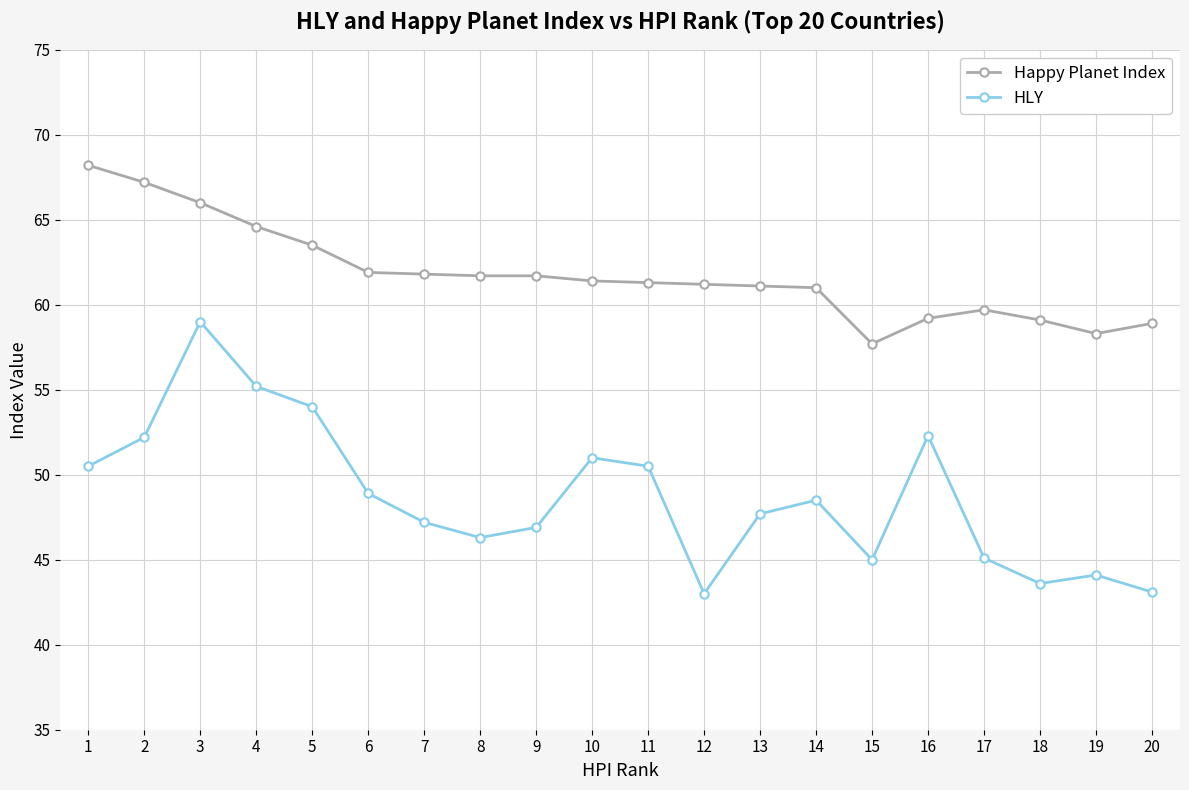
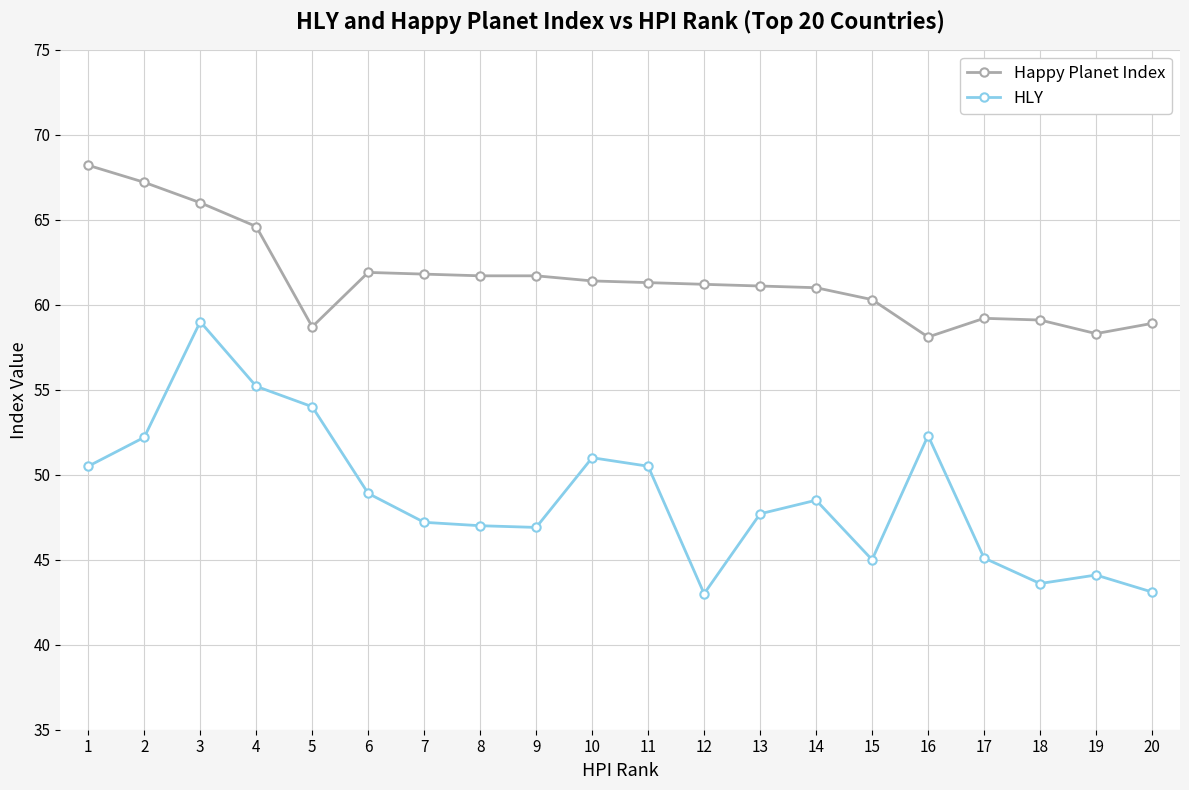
Happy Planet Index, 5: 63.5 -> 58.7
HLY, 8: 46.3 -> 47.0
Happy Planet Index, 15: 57.7 -> 60.3
Happy Planet Index, 16: 59.2 -> 58.1
Happy Planet Index, 17: 59.7 -> 59.2
